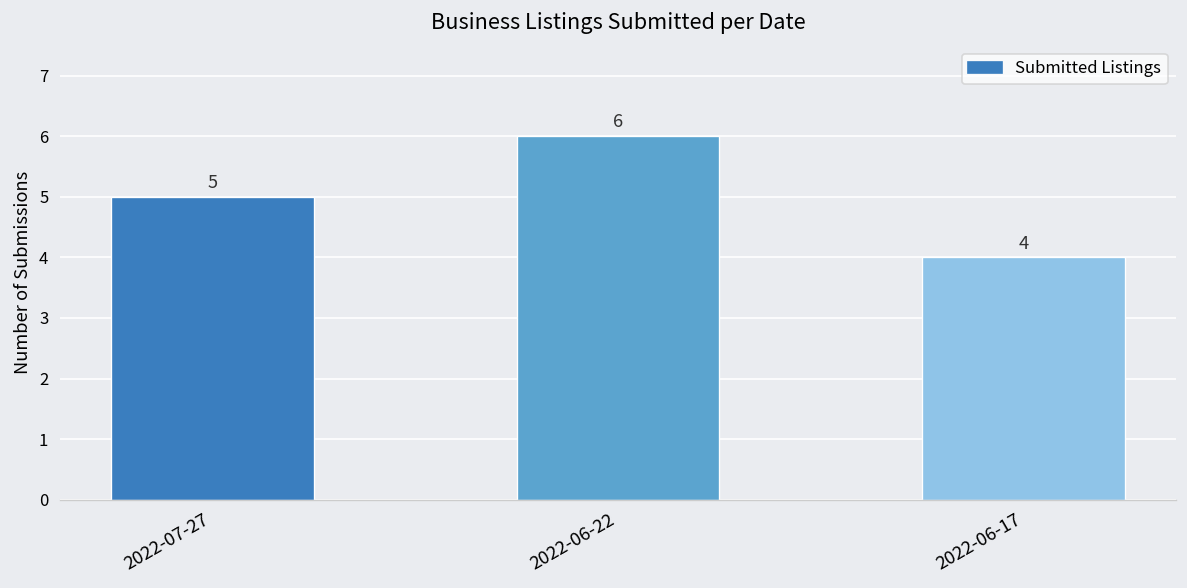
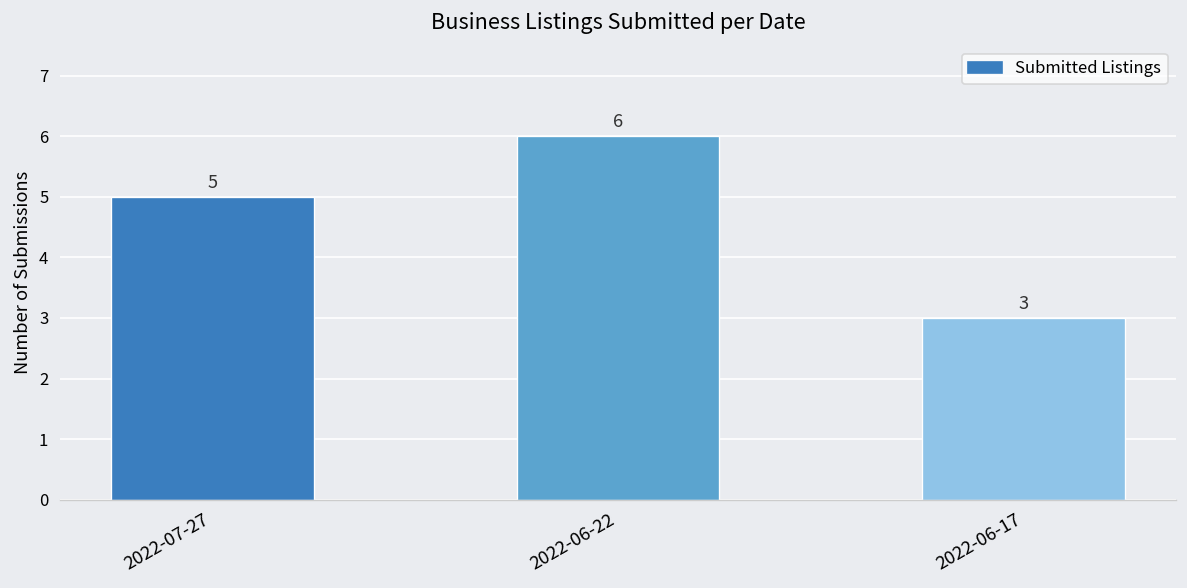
2022-06-17: 4 -> 3
